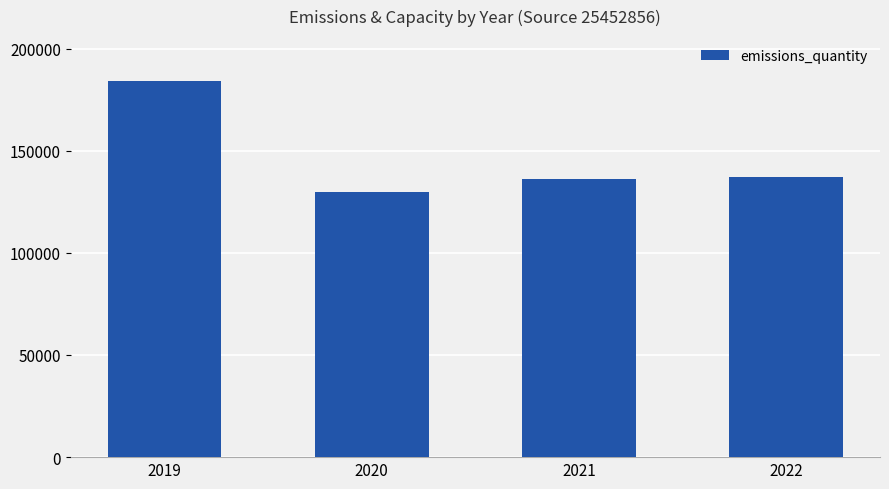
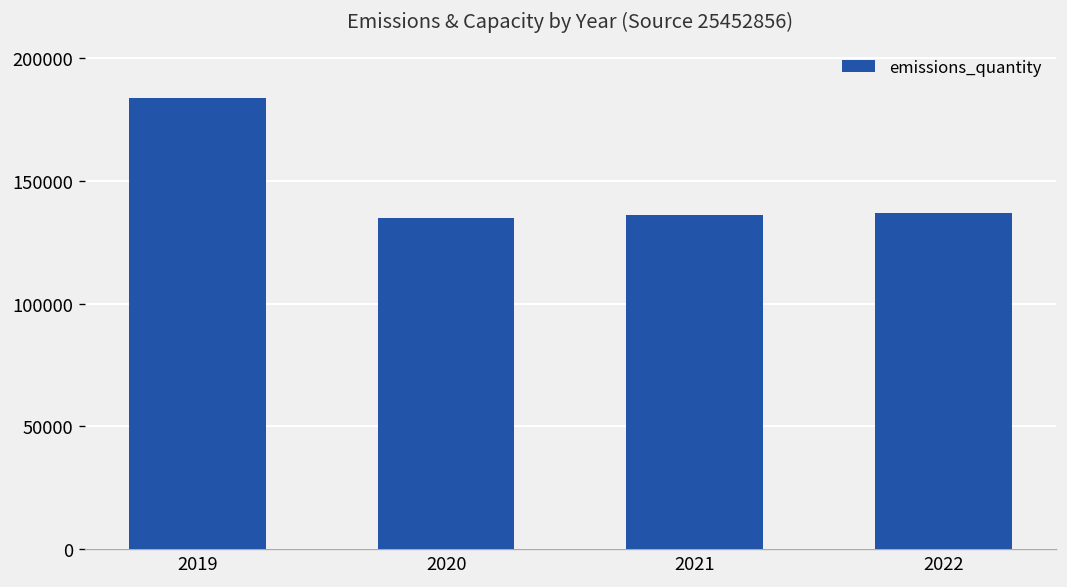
2020: 130000 -> 135000
